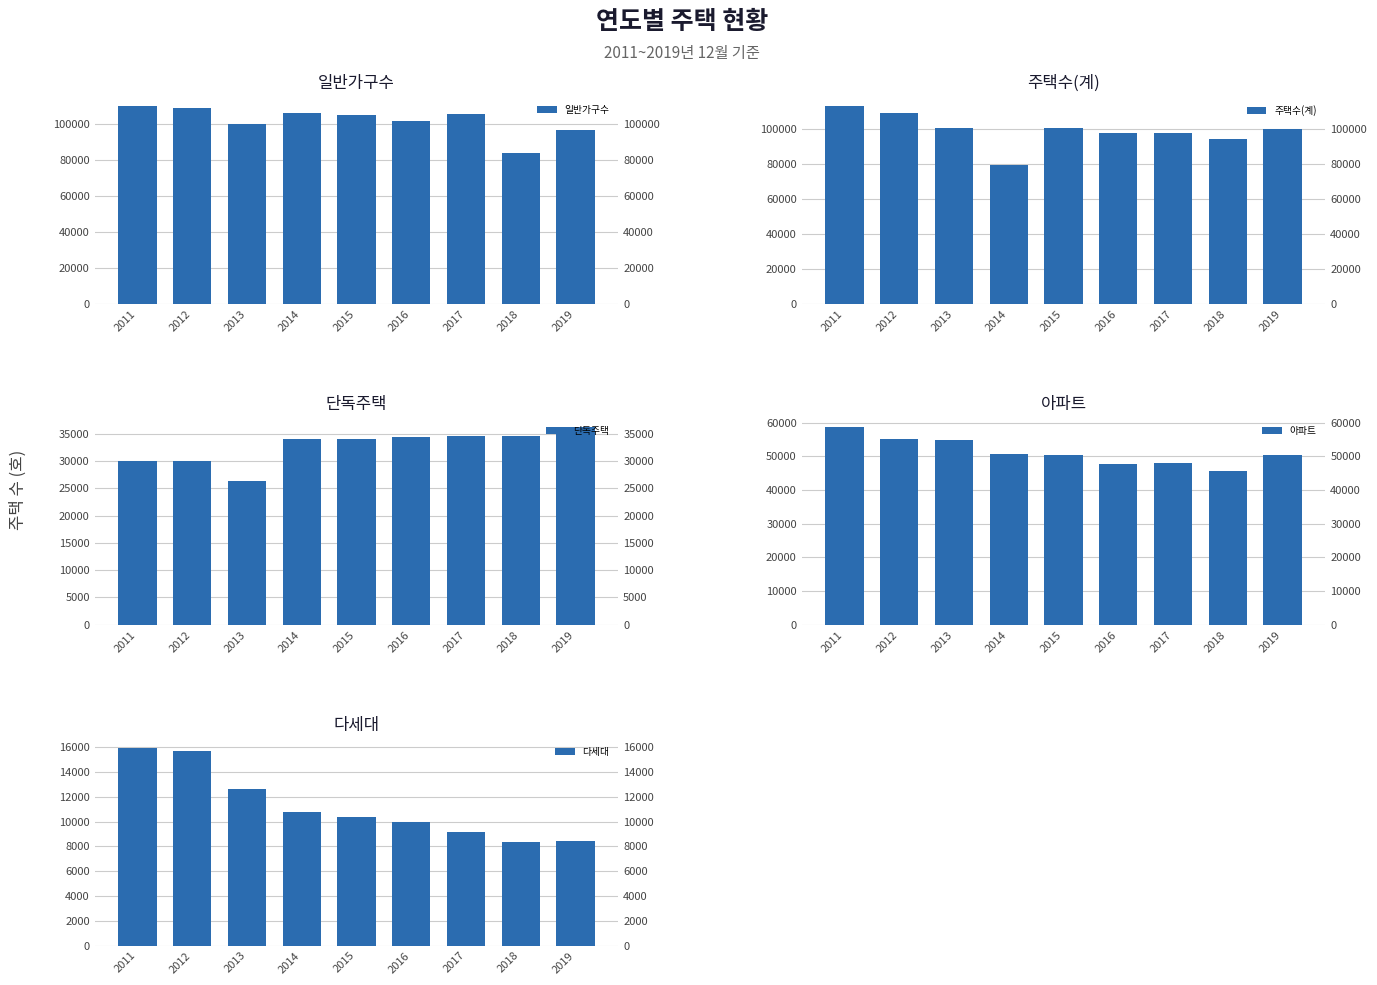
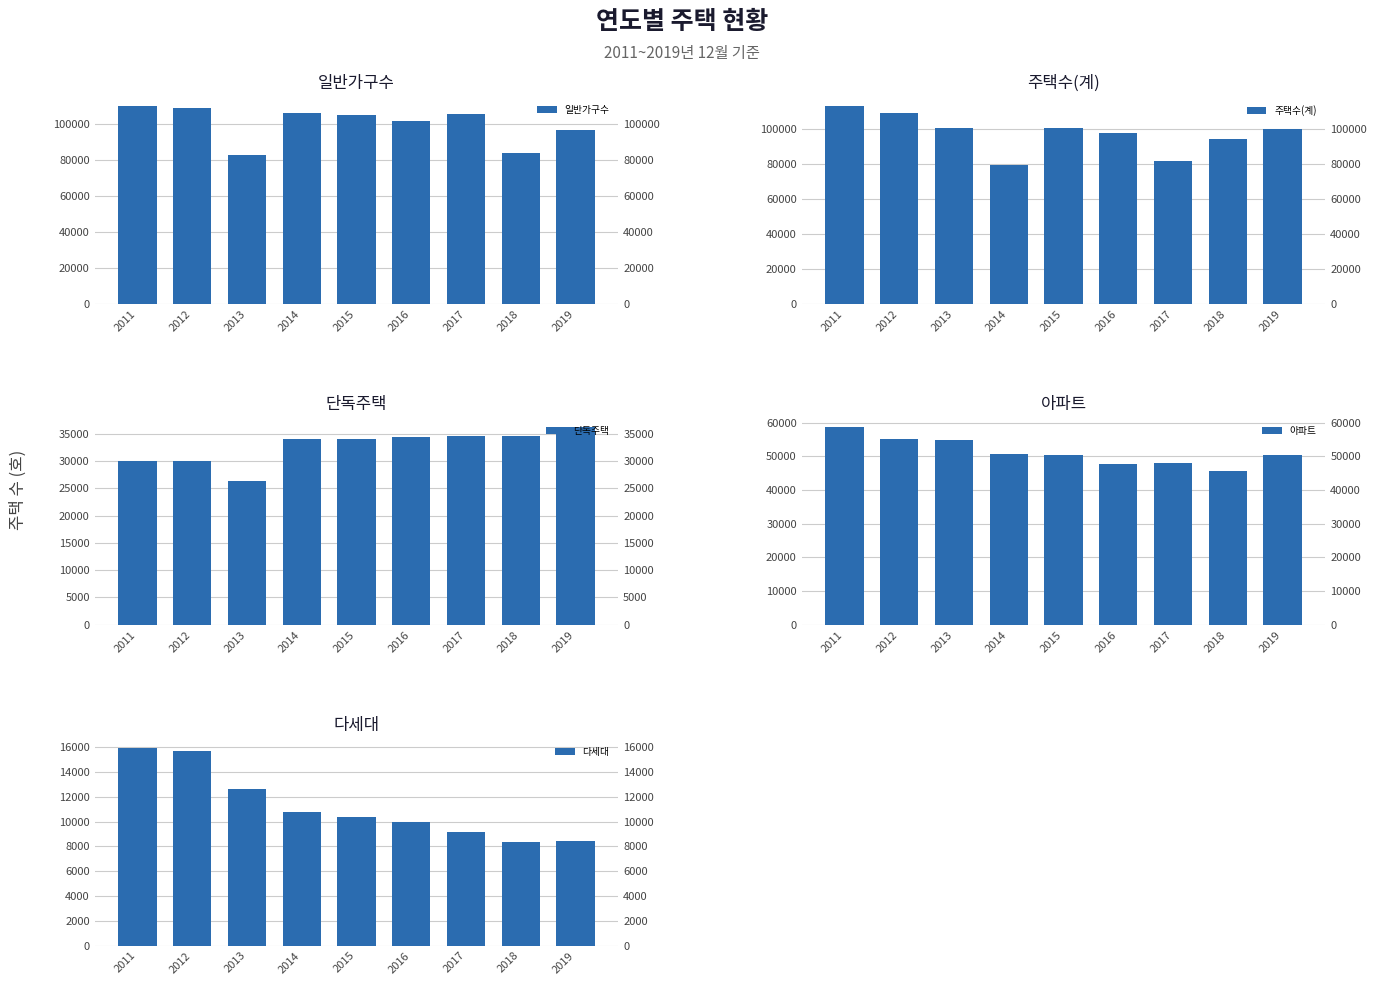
일반가구수, 2013: 100000 -> 83000
주택수(계), 2017: 98000 -> 81000
